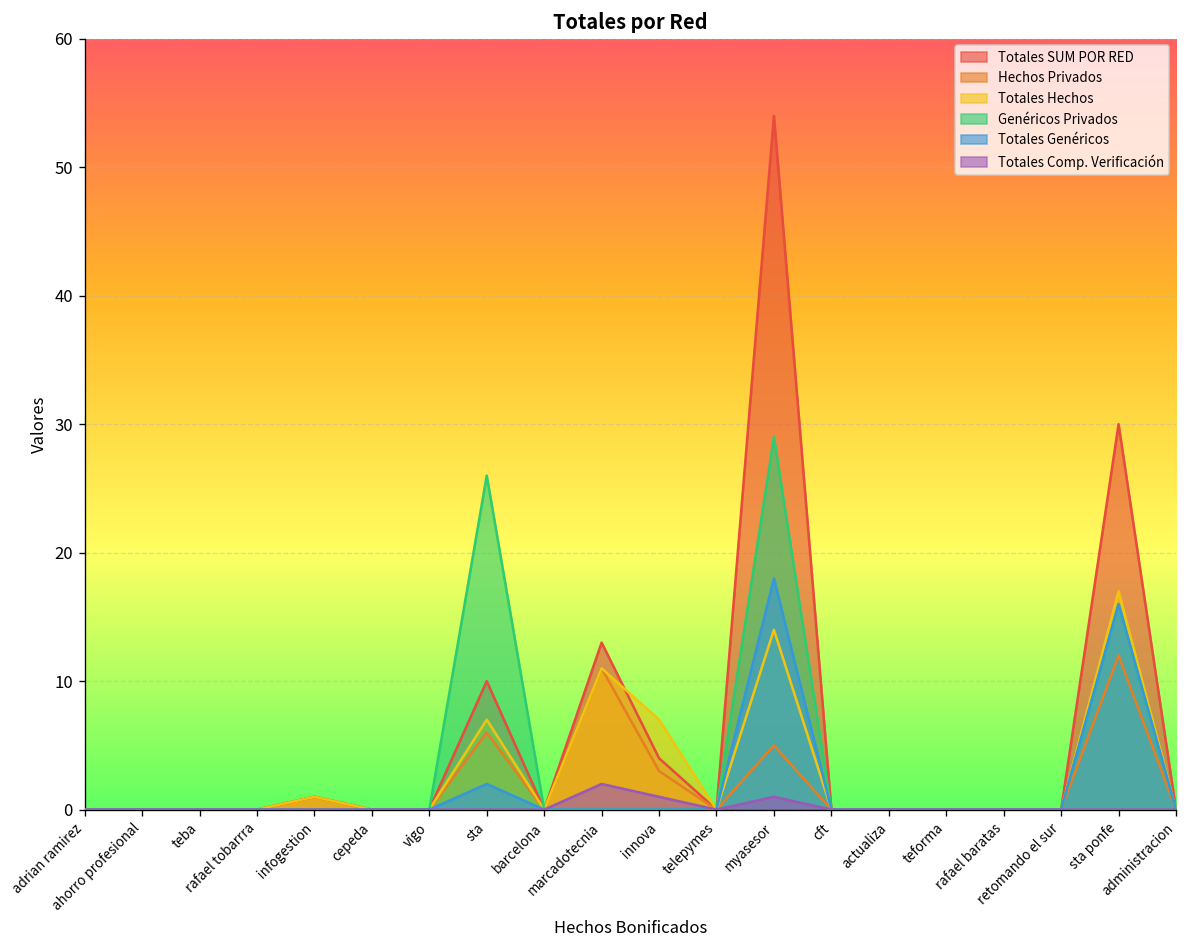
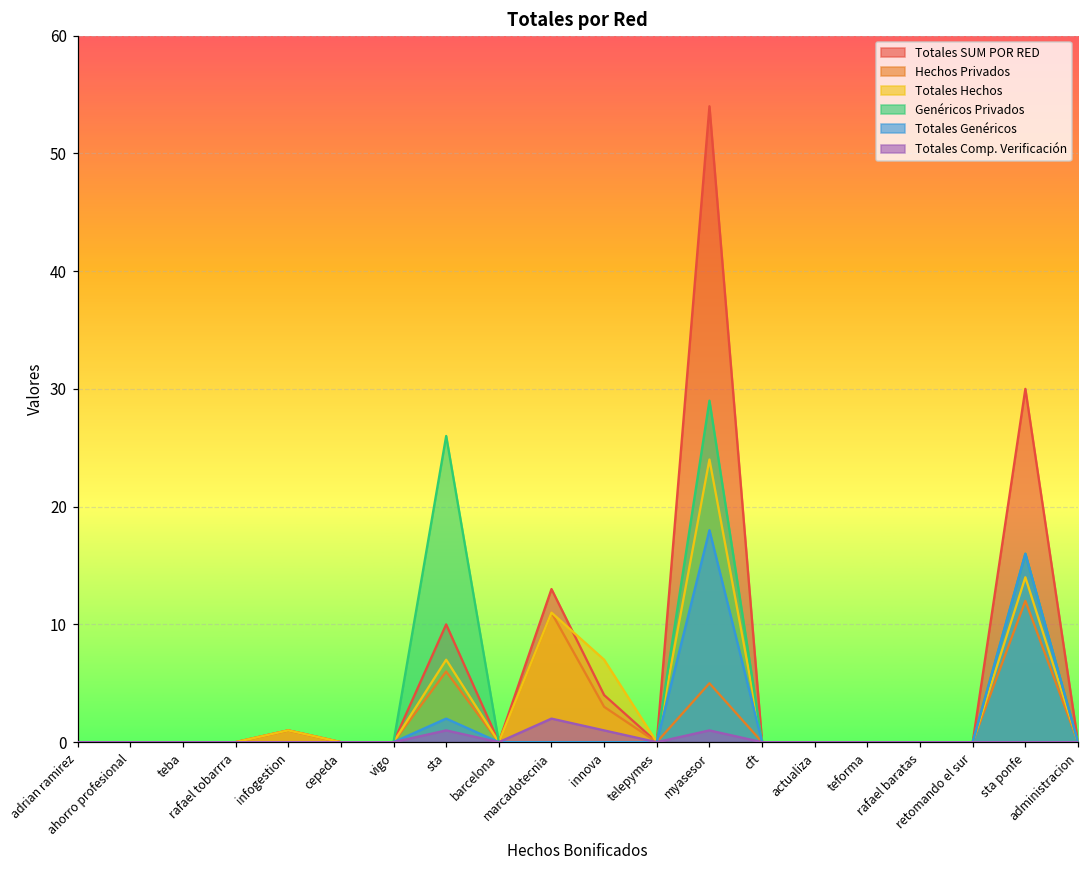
Totales Comp. Verificación, sta: 0 -> 1
Totales Hechos, myasesor: 14 -> 24
Totales Hechos, sta ponfe: 17 -> 14
